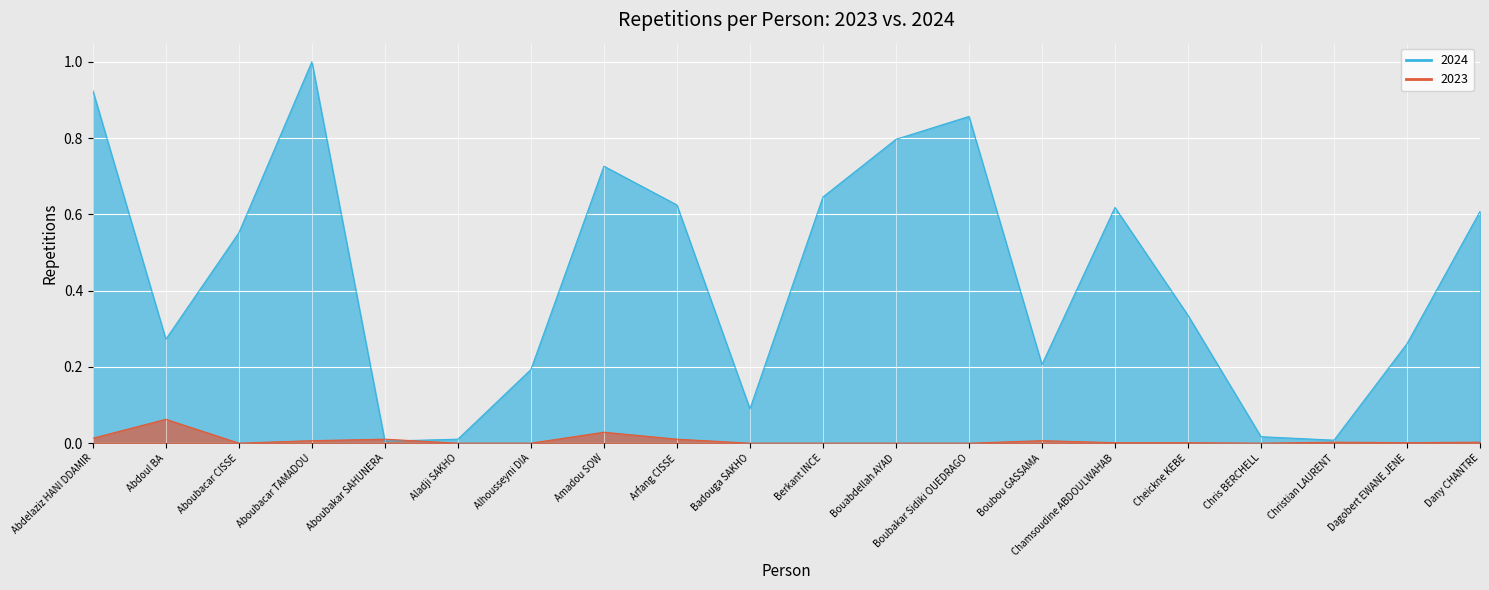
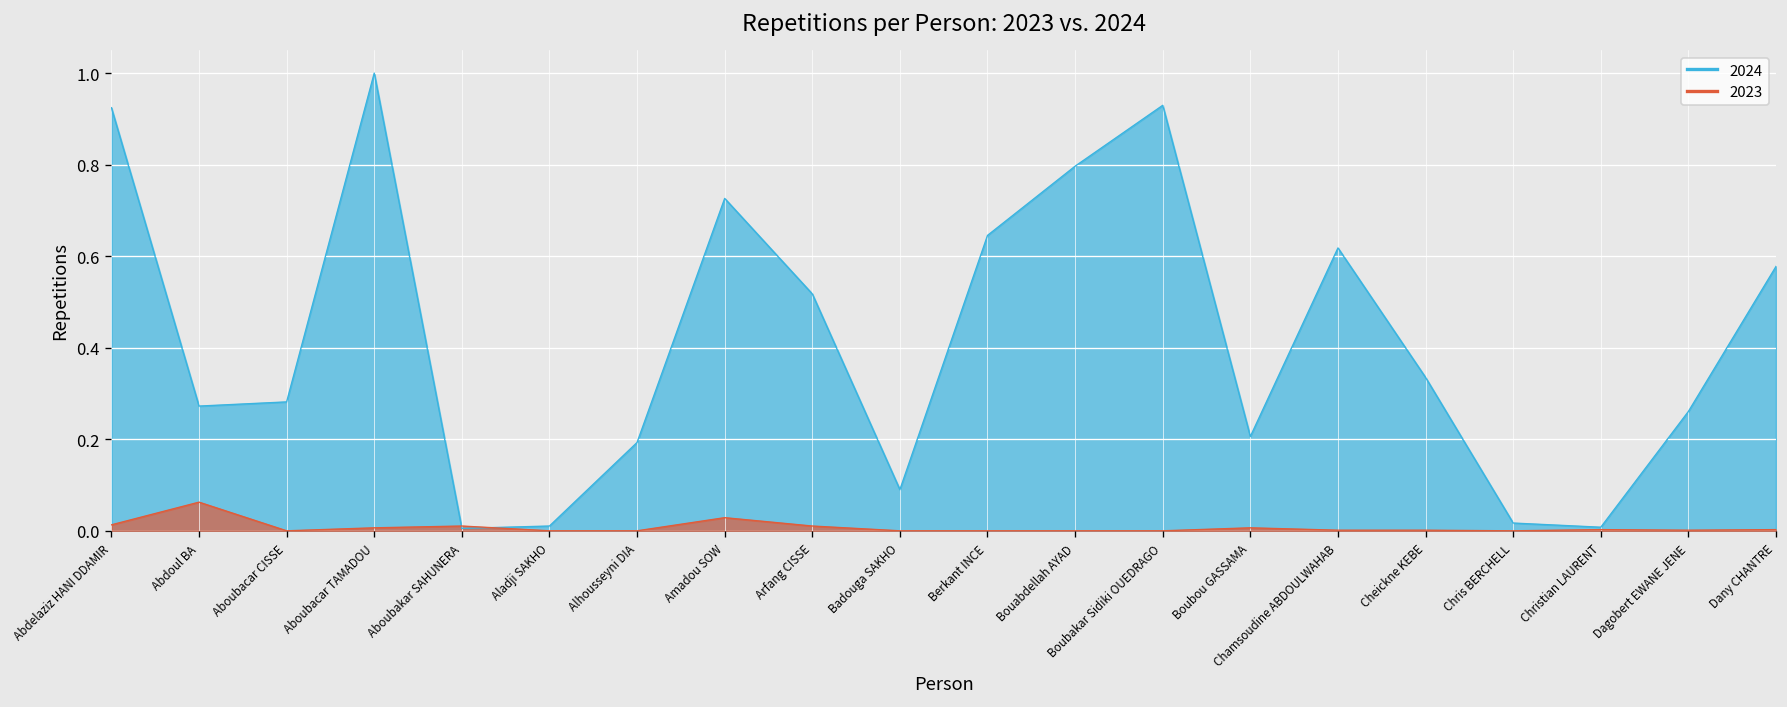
2024, Aboubacar CISSE: 0.55 -> 0.28
2024, Arfang CISSE: 0.62 -> 0.52
2024, Boubakar Sidiki OUEDRAGO: 0.86 -> 0.93
2024, Dany CHANTRE: 0.61 -> 0.58
